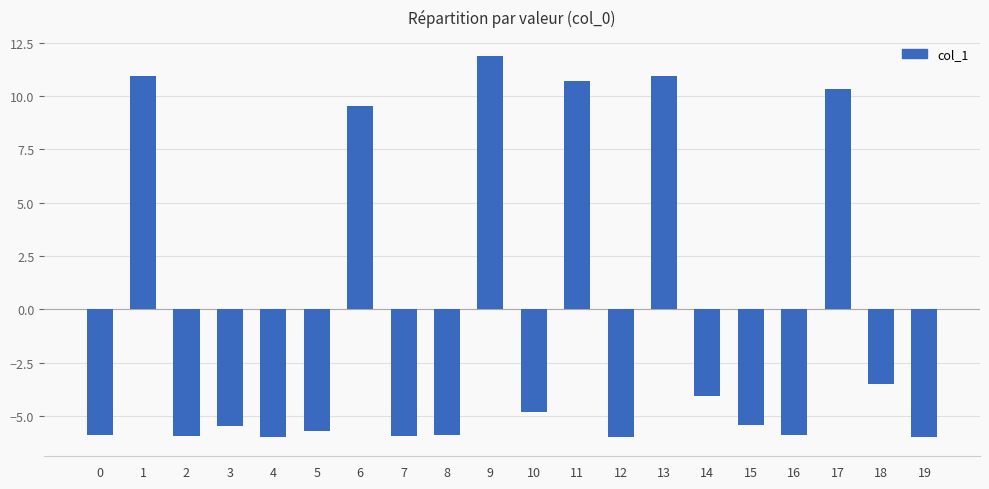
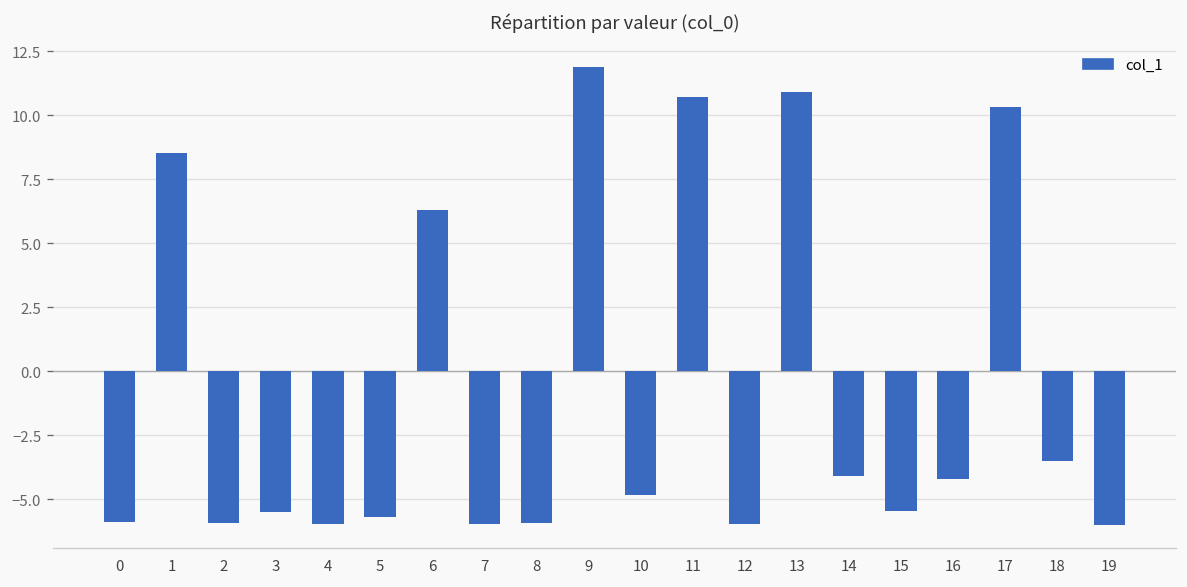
1: 10.9 -> 8.5
6: 9.5 -> 6.3
16: -5.9 -> -4.2
